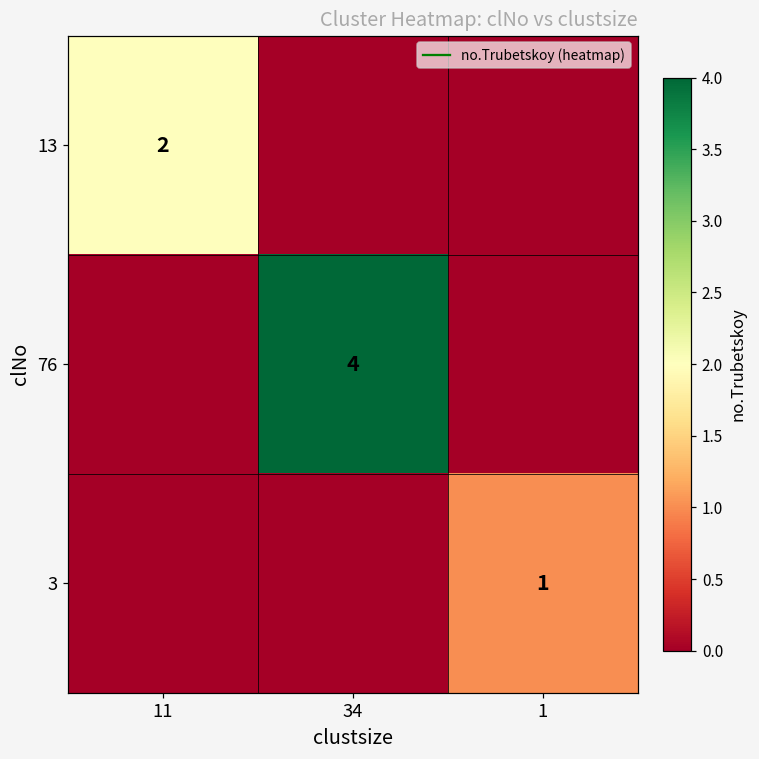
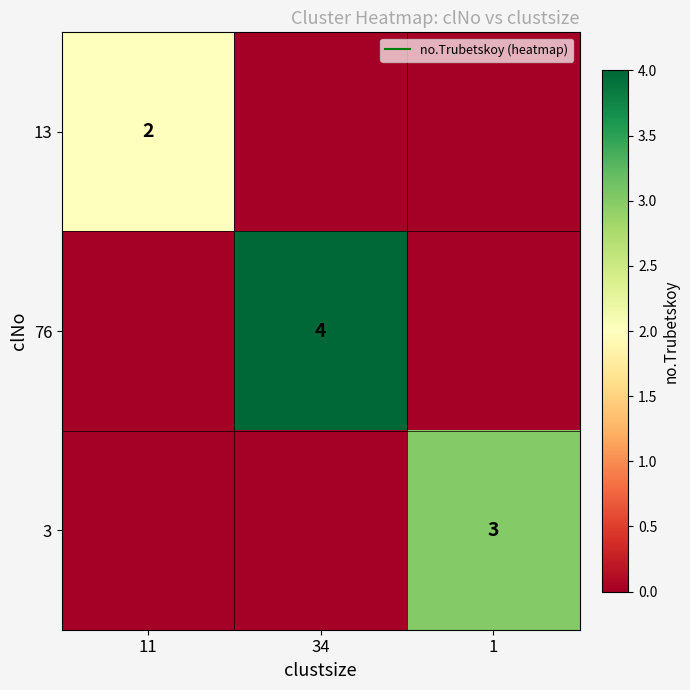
3, 1: 1 -> 3
